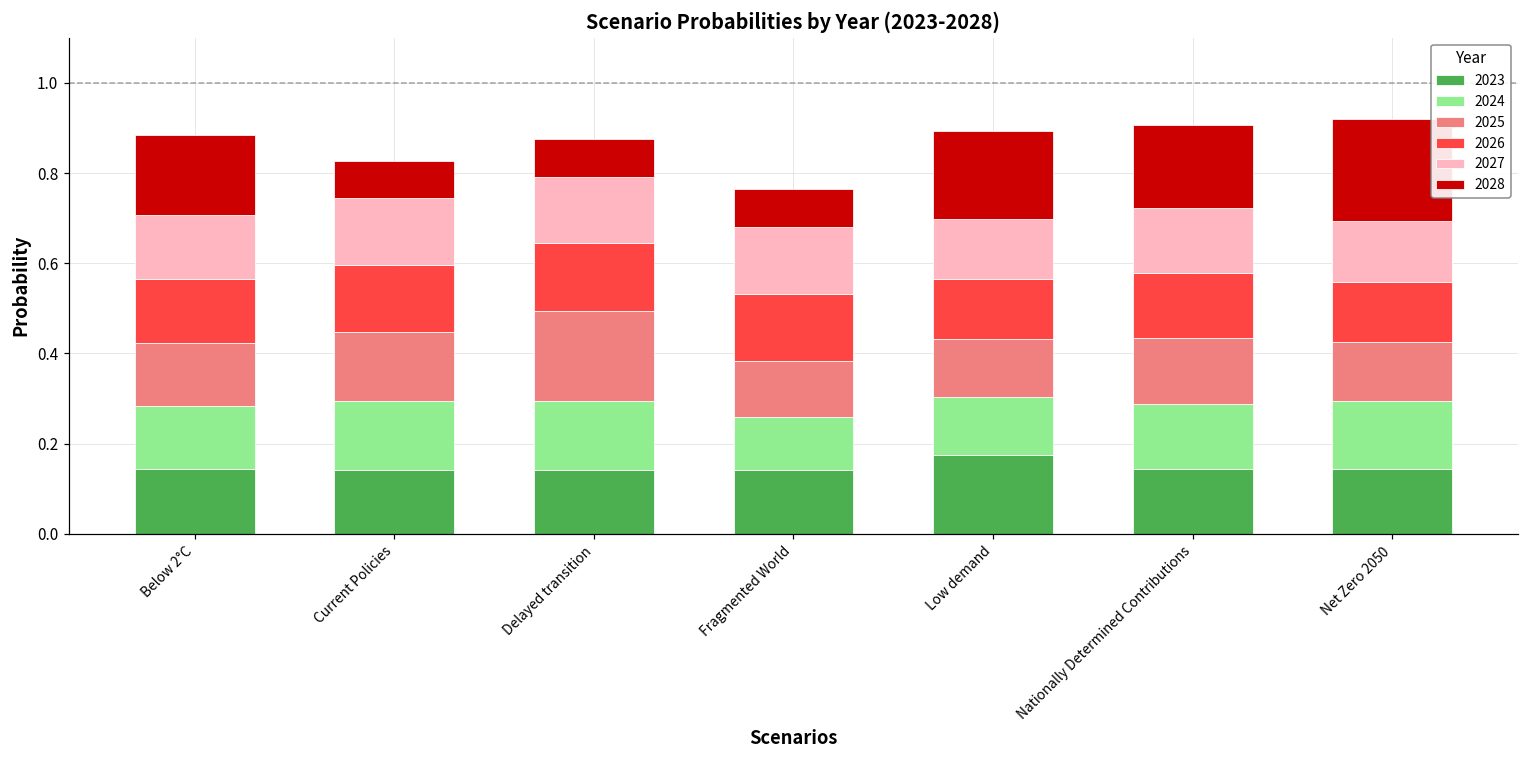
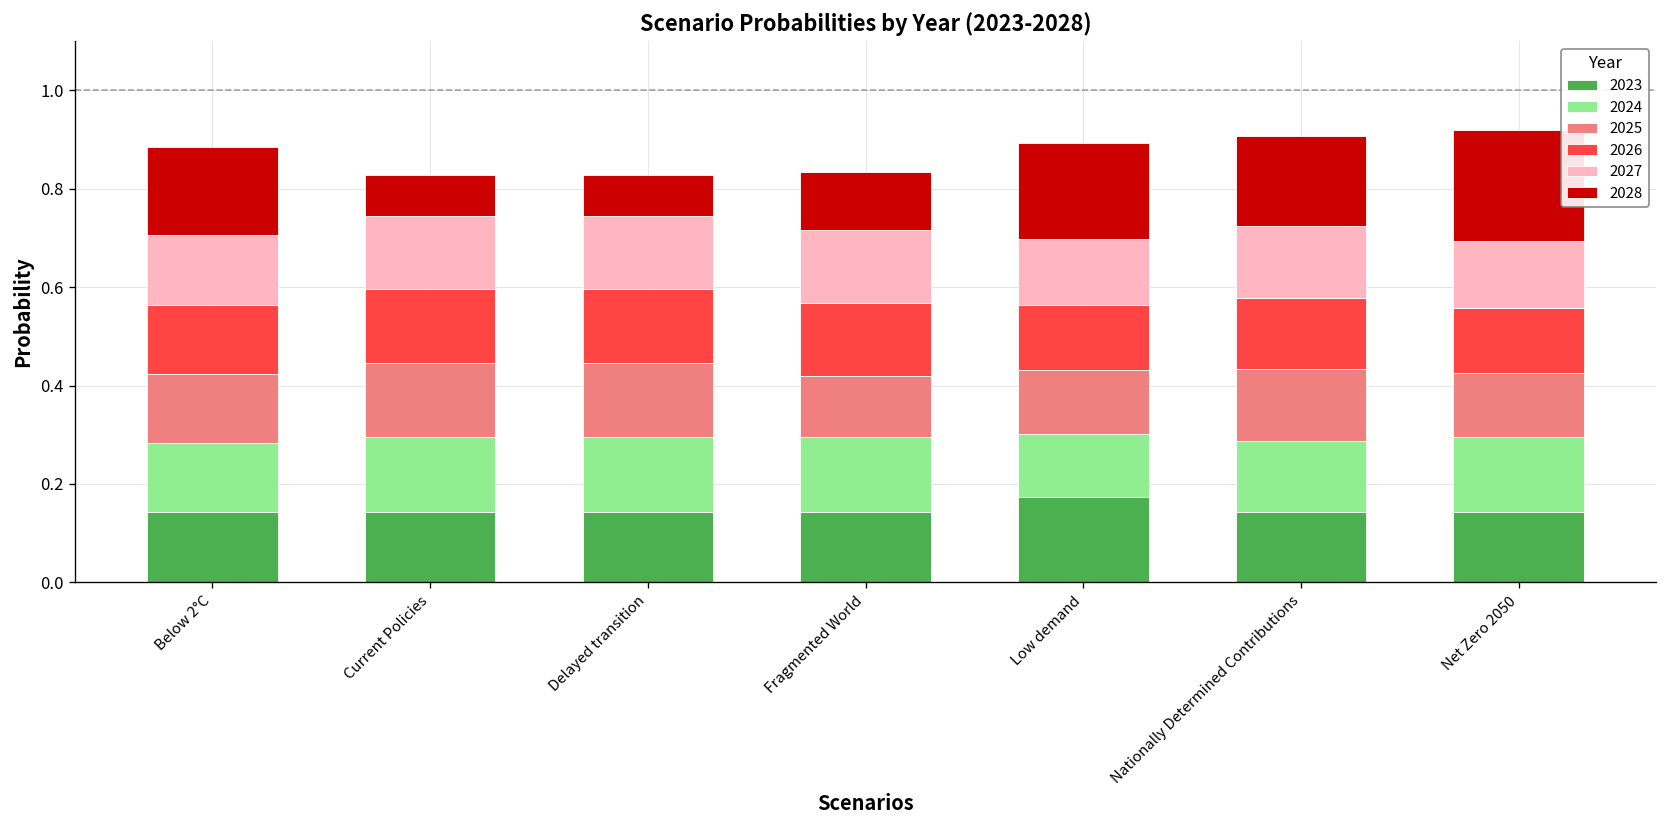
2025, Delayed transition: 0.20 -> 0.15
2024, Fragmented World: 0.12 -> 0.15
2028, Fragmented World: 0.08 -> 0.12
